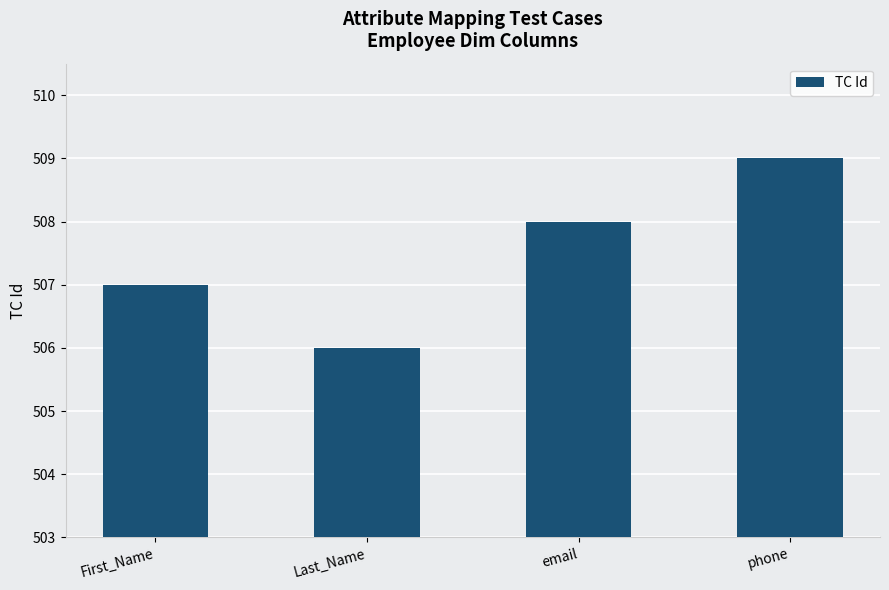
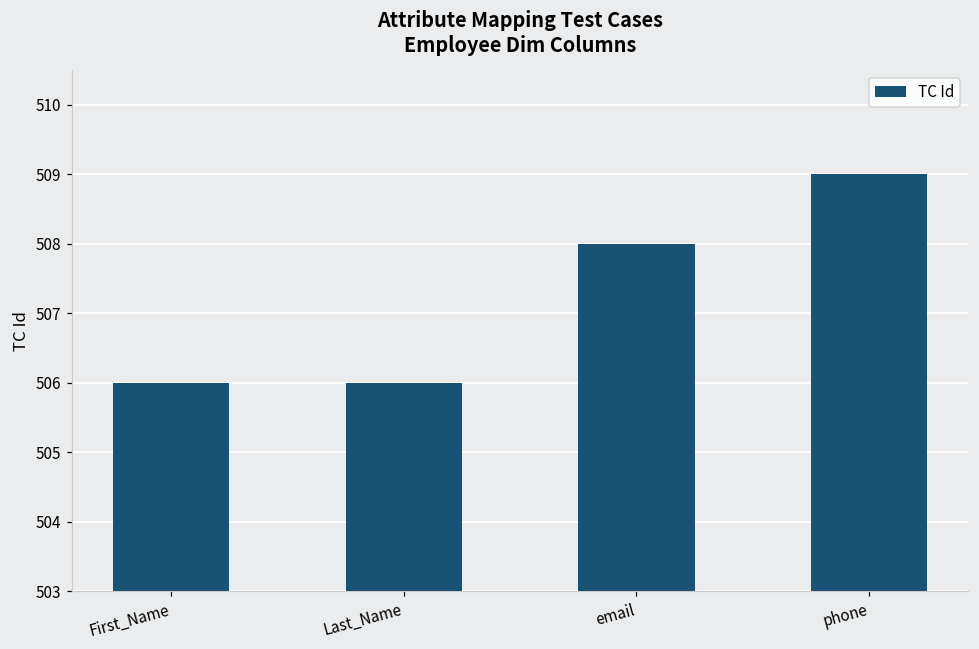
First_Name: 507 -> 506
